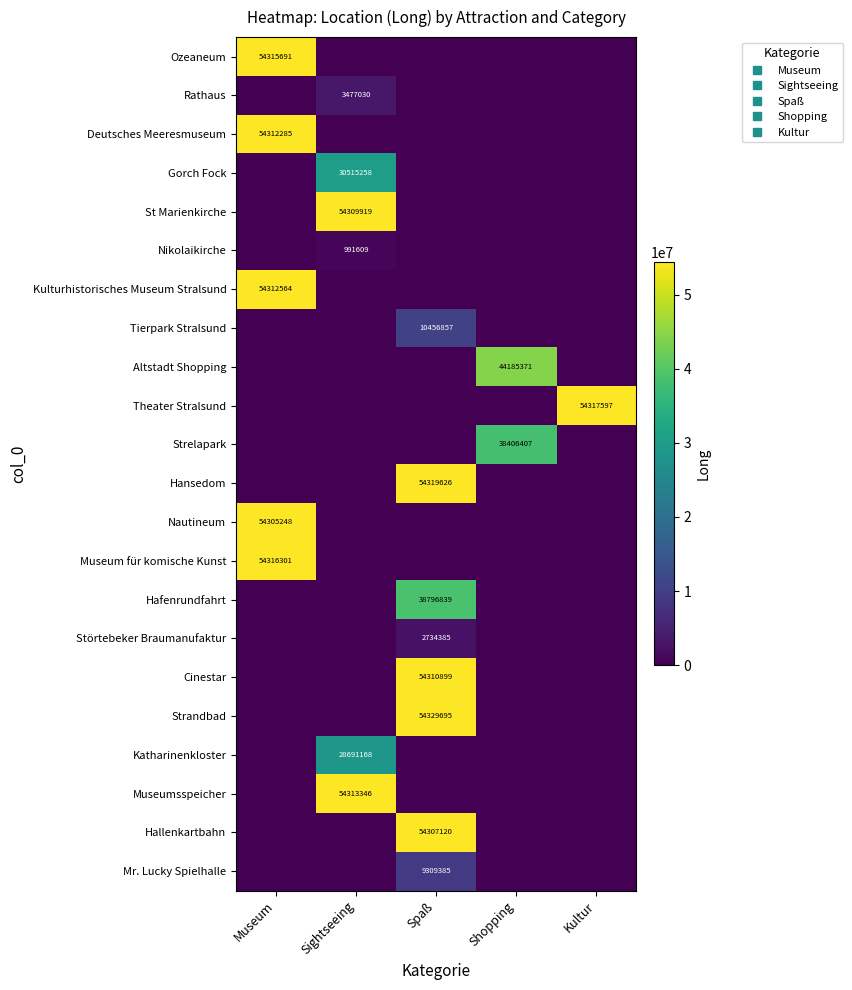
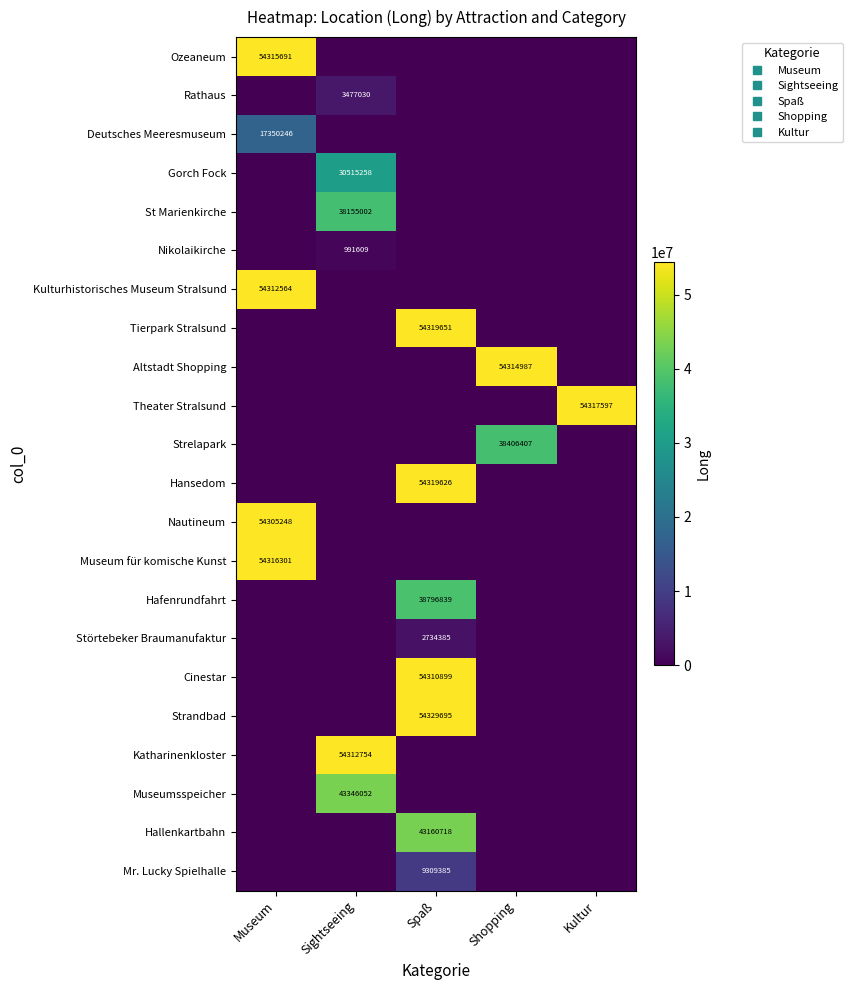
Deutsches Meeresmuseum, Museum: 54312285 -> 17350246
St Marienkirche, Sightseeing: 54309919 -> 38155002
Tierpark Stralsund, Spaß: 10456857 -> 54319651
Altstadt Shopping, Shopping: 44185371 -> 54314987
Katharinenkloster, Sightseeing: 28691168 -> 54312754
Museumsspeicher, Sightseeing: 54313346 -> 43346052
Hallenkartbahn, Spaß: 54307120 -> 43160718
